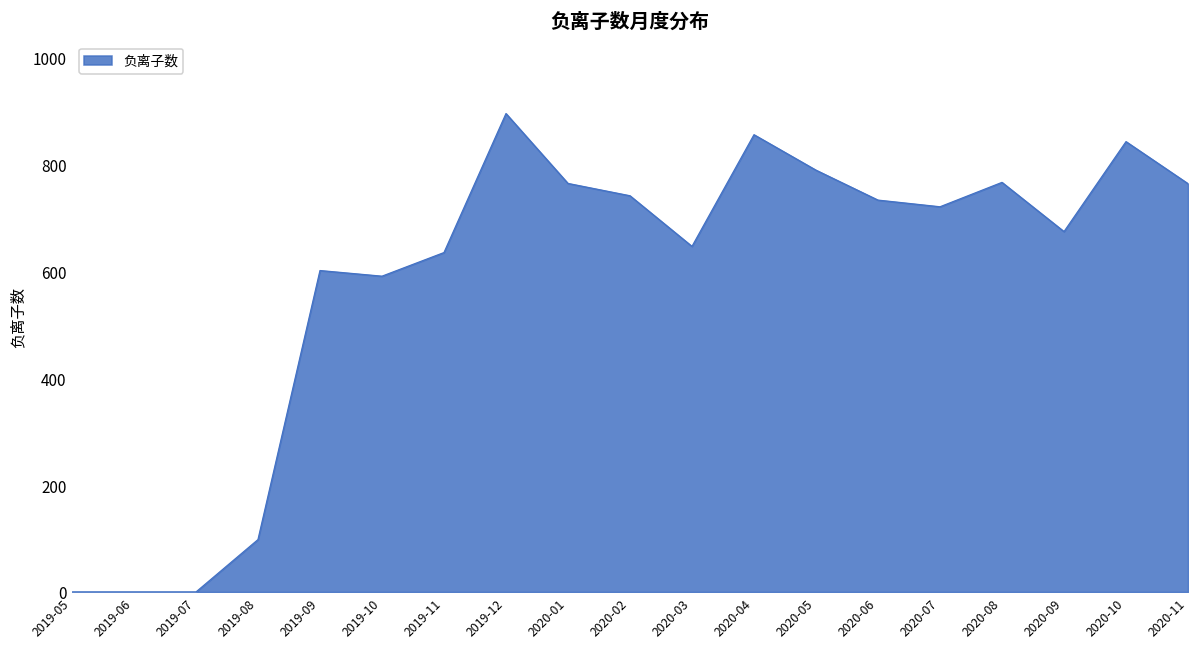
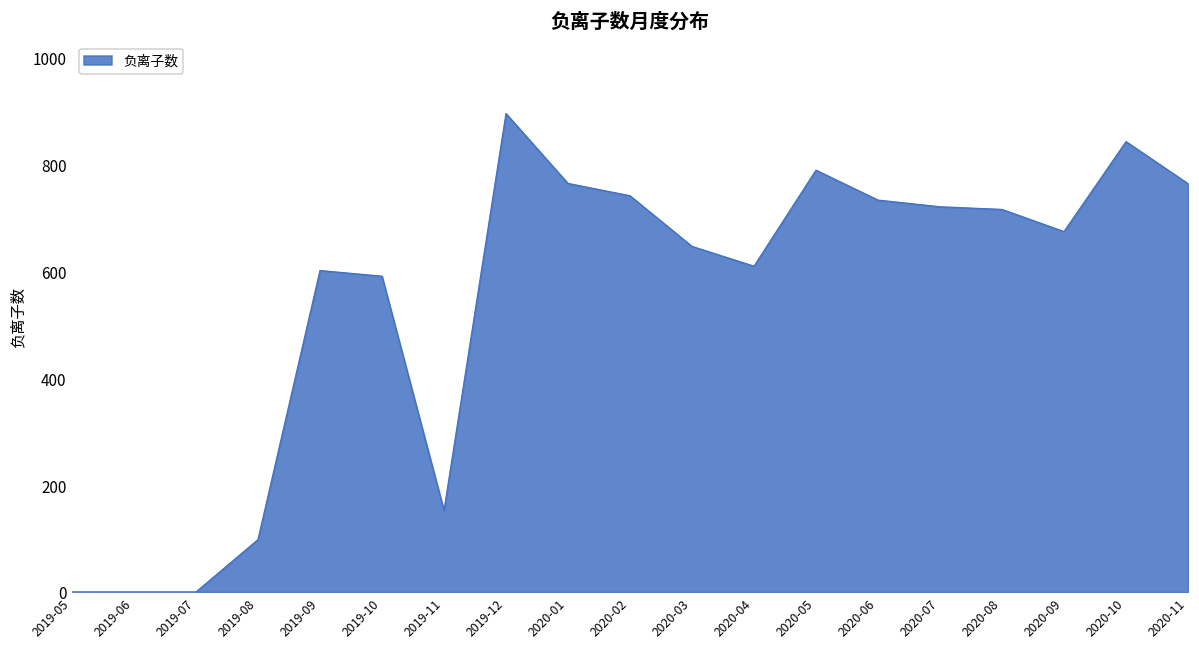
2019-11: 630 -> 150
2020-04: 860 -> 610
2020-08: 770 -> 720
